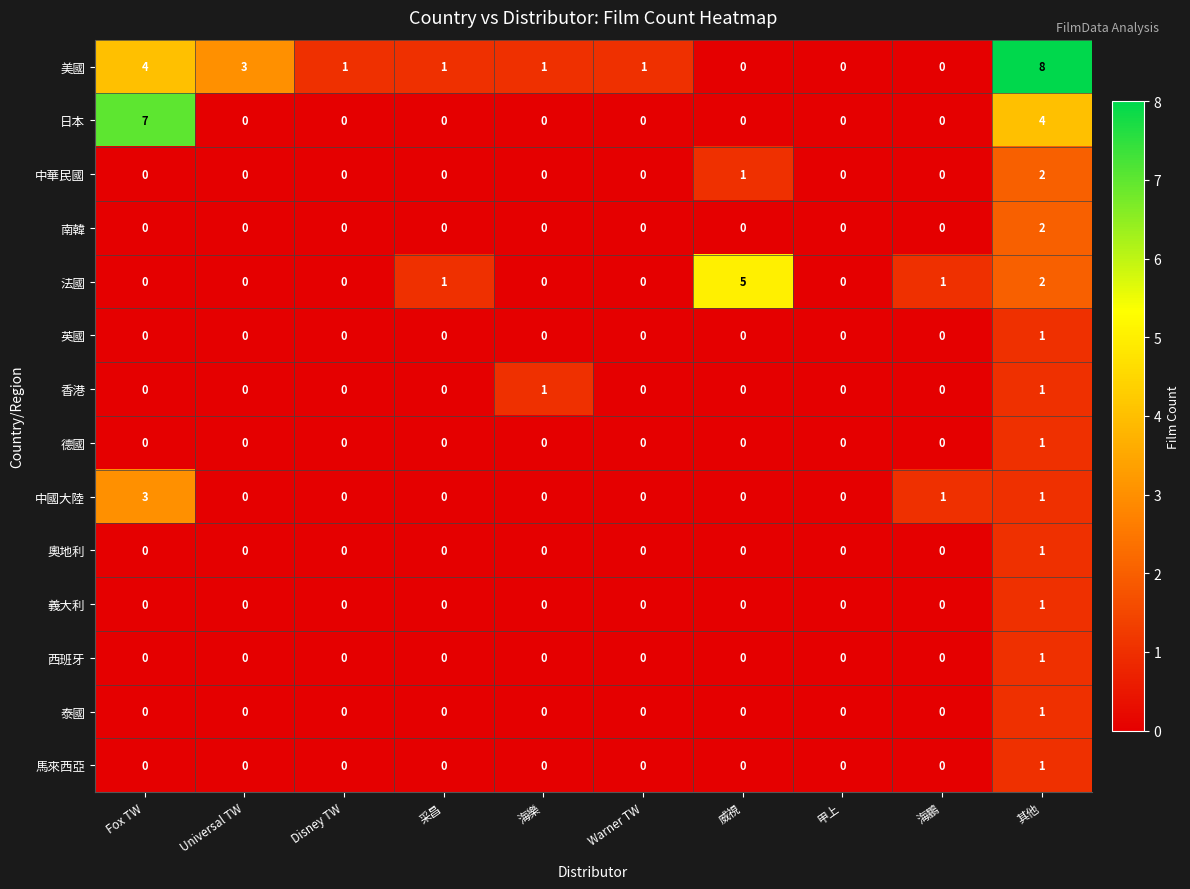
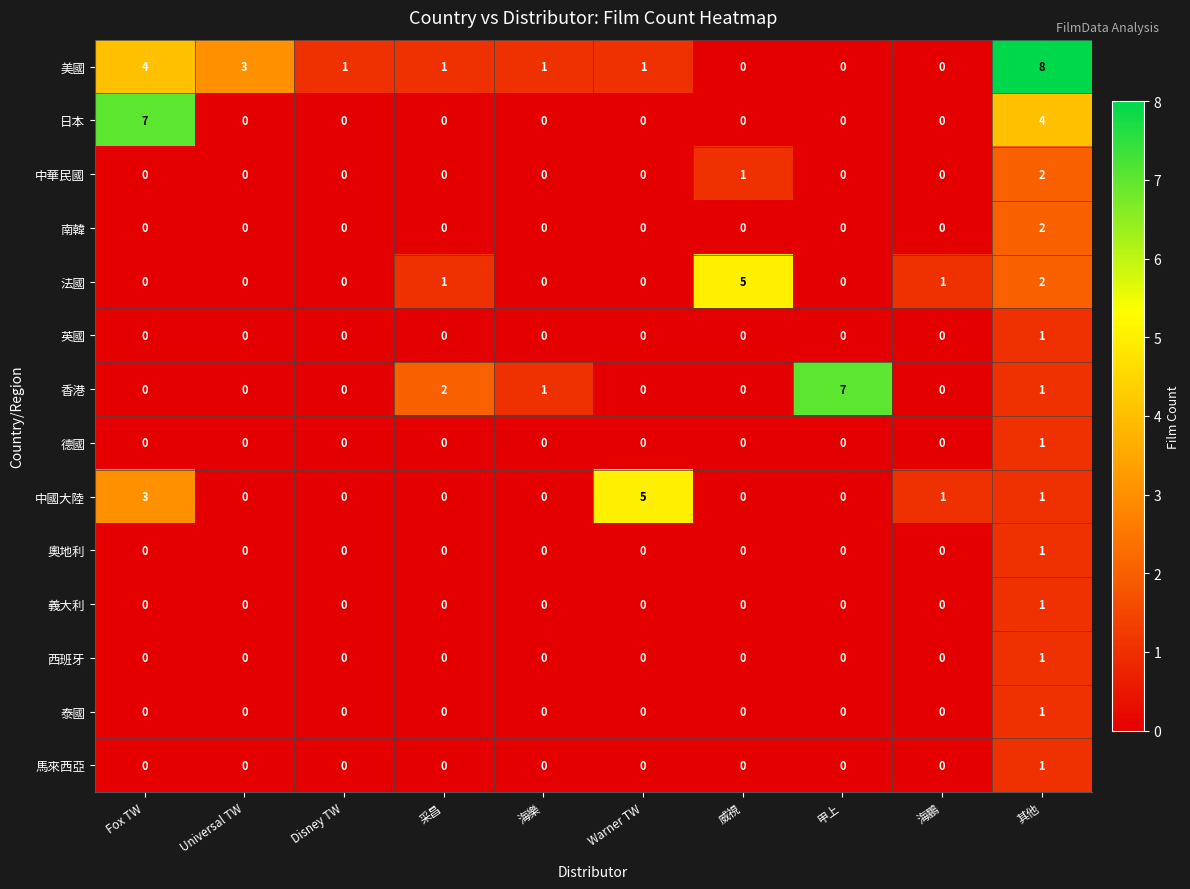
香港, 采昌: 0 -> 2
香港, 甲上: 0 -> 7
中國大陸, Warner TW: 0 -> 5
